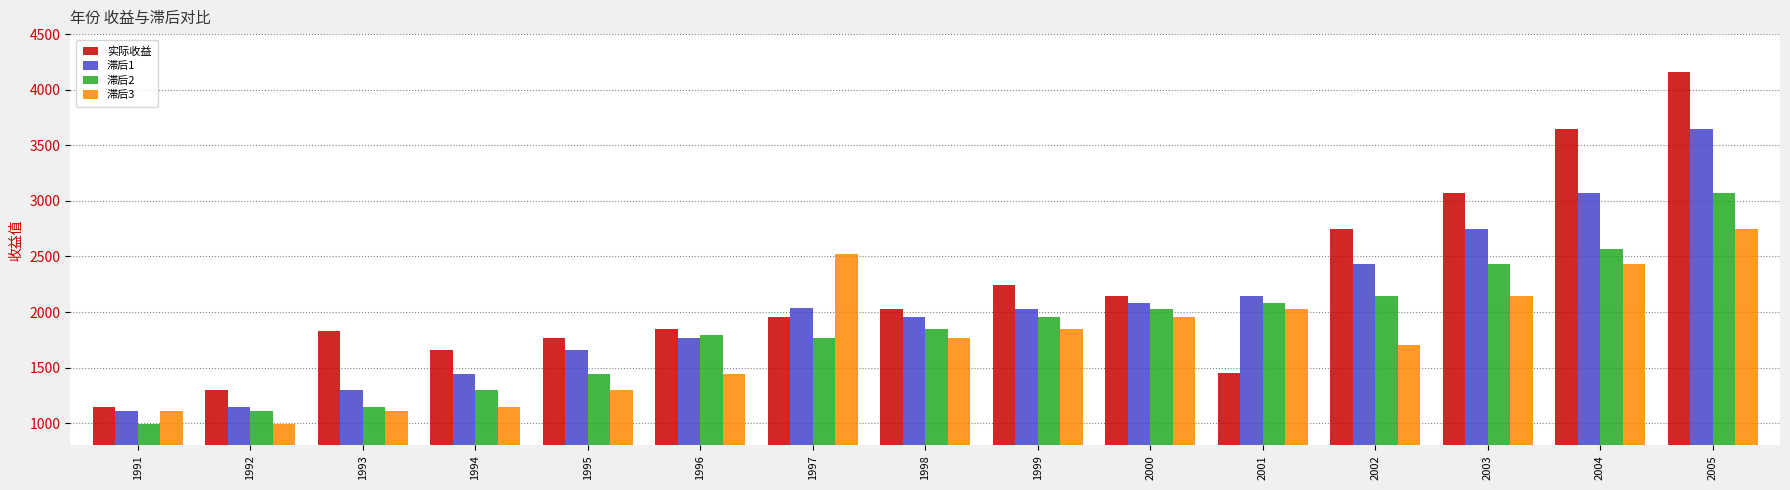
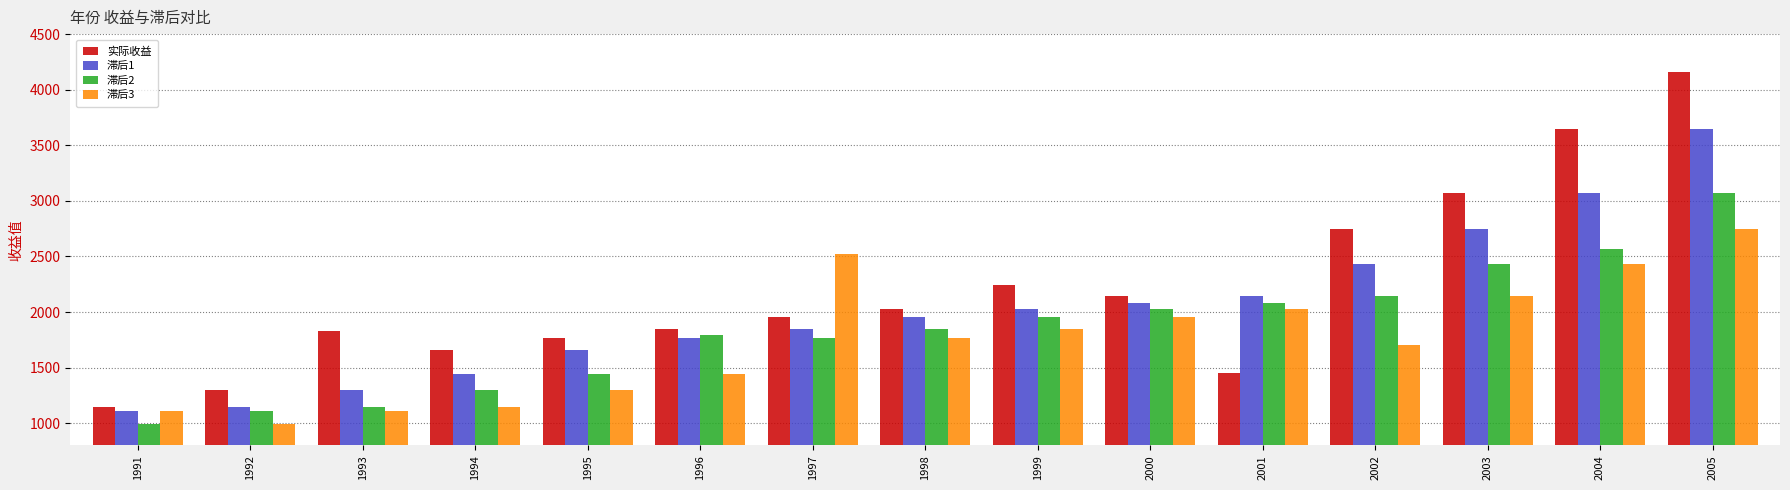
滞后1, 1997: 2030 -> 1850
